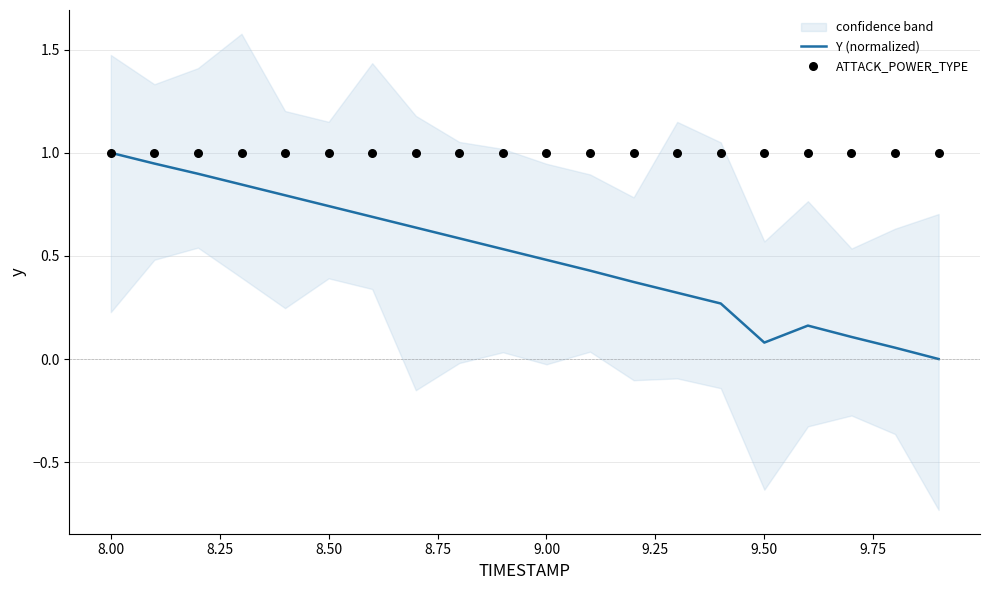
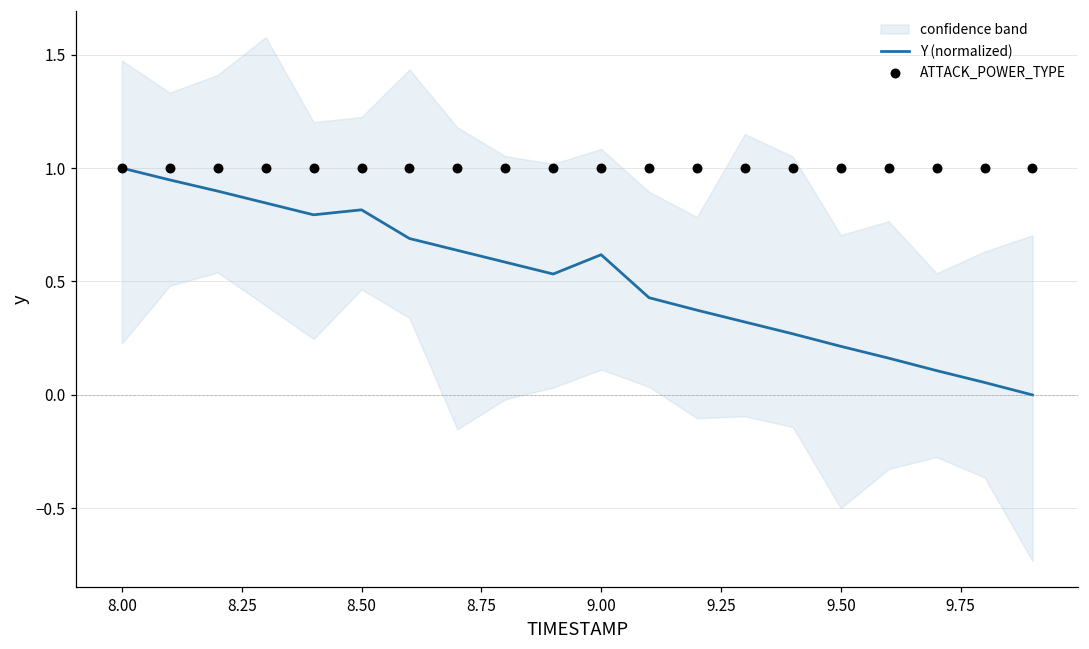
Y (normalized), 8.50: 0.74 -> 0.82
Y (normalized), 9.00: 0.48 -> 0.62
Y (normalized), 9.50: 0.08 -> 0.21
